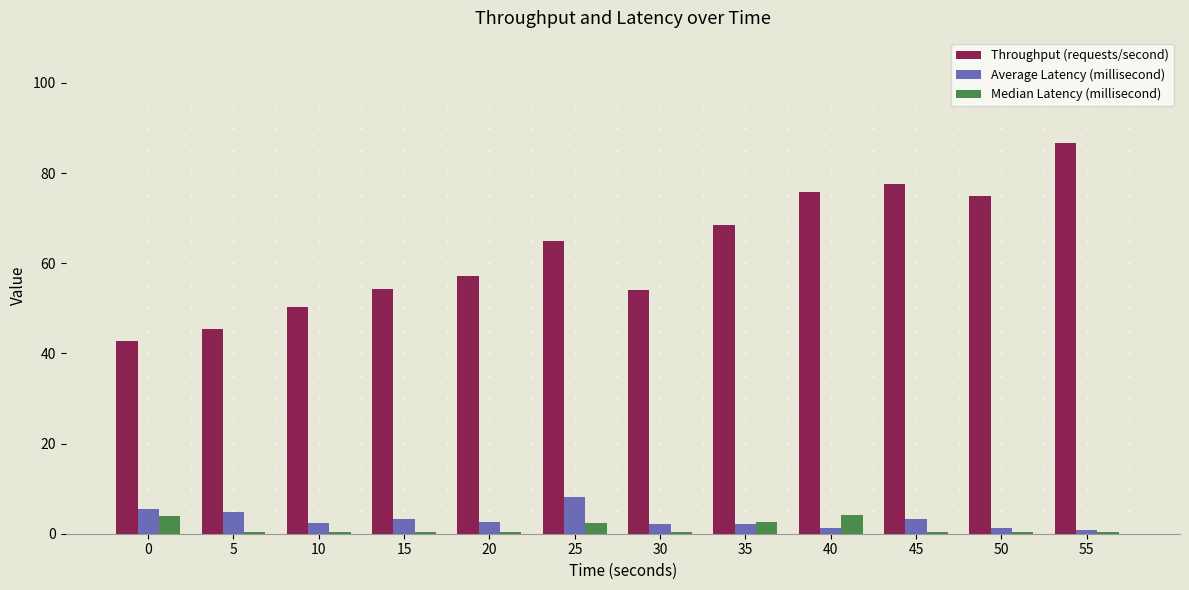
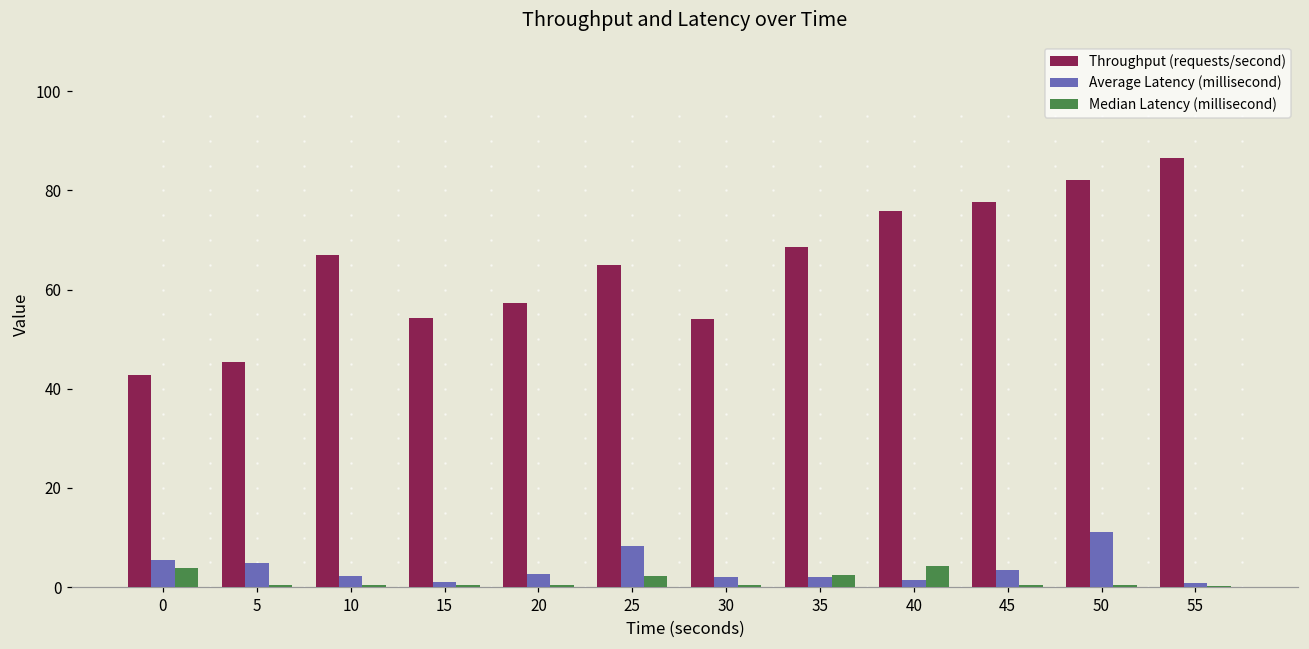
Throughput (requests/second), 10: 50 -> 67
Average Latency (millisecond), 15: 3 -> 1
Throughput (requests/second), 50: 75 -> 82
Average Latency (millisecond), 50: 1 -> 11
